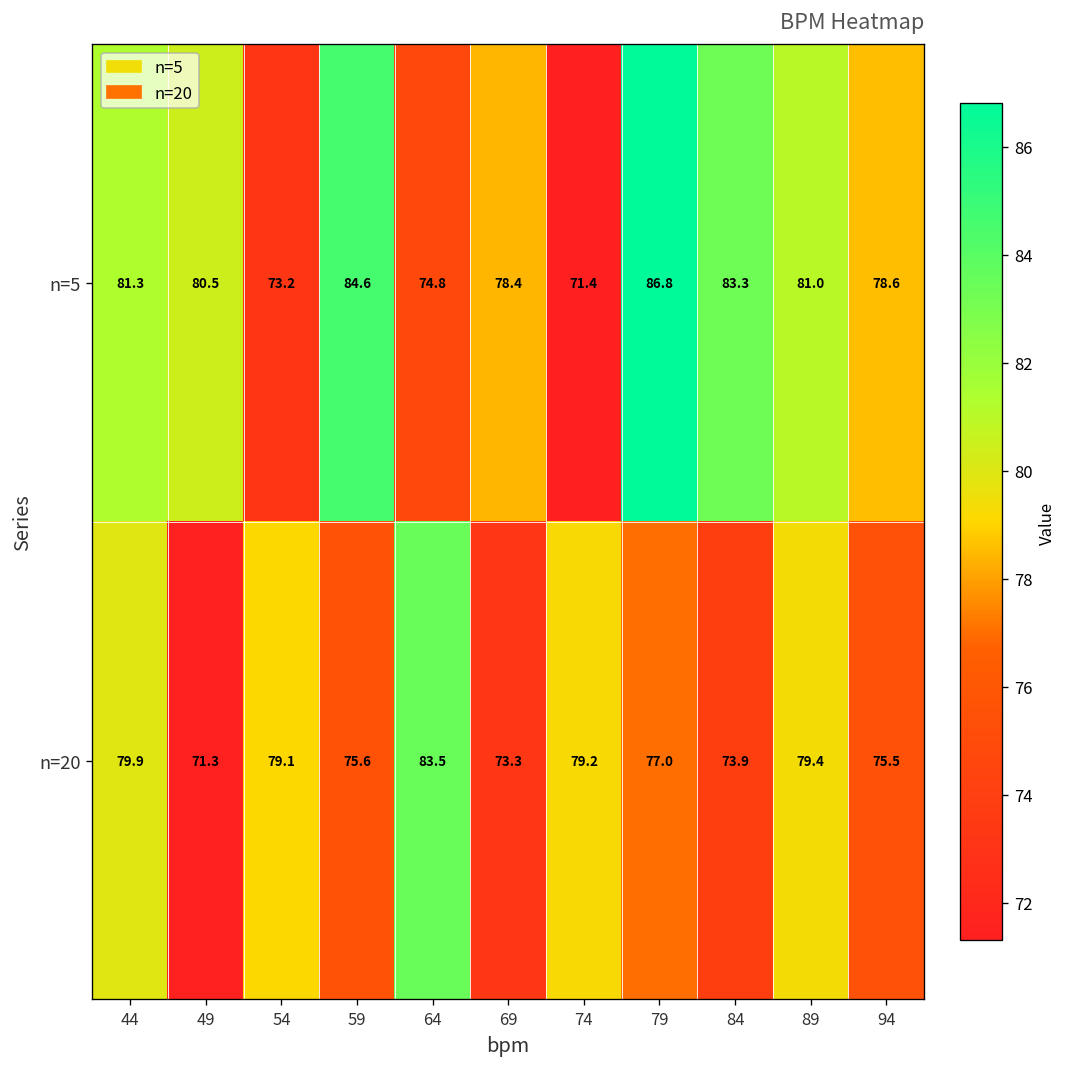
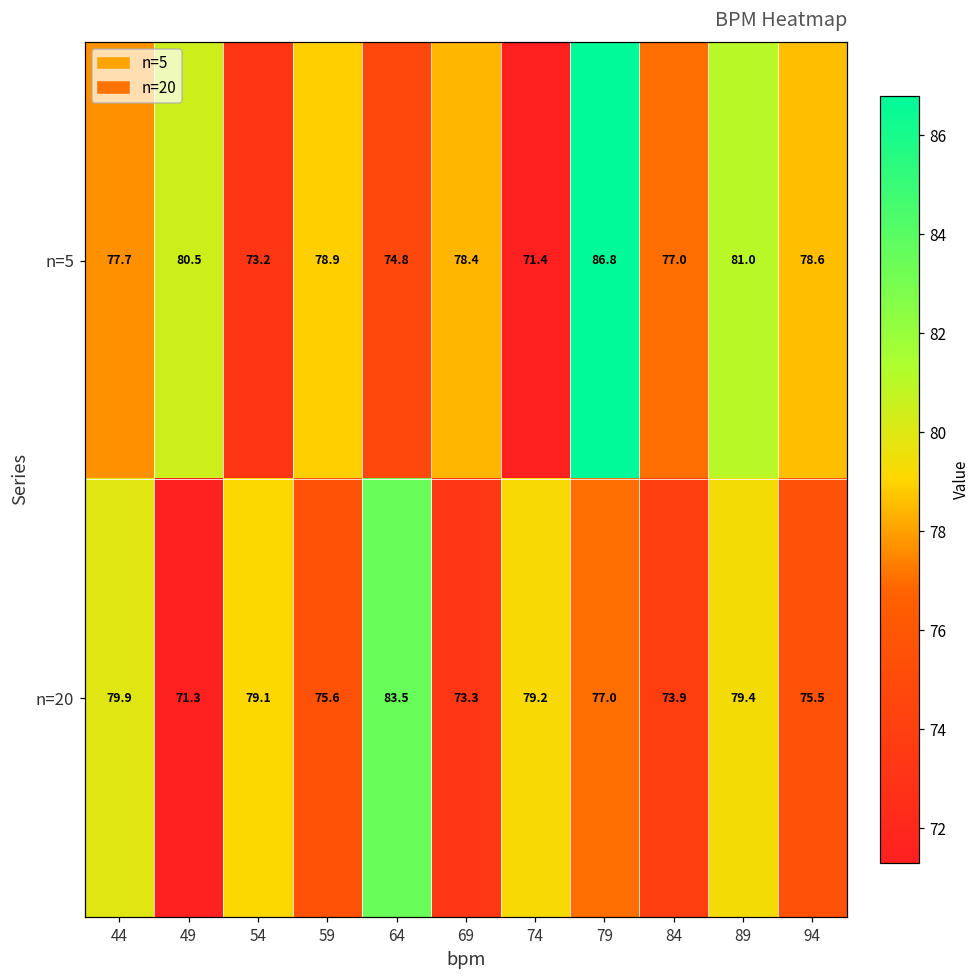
n=5, 44: 81.3 -> 77.7
n=5, 59: 84.6 -> 78.9
n=5, 84: 83.3 -> 77.0
